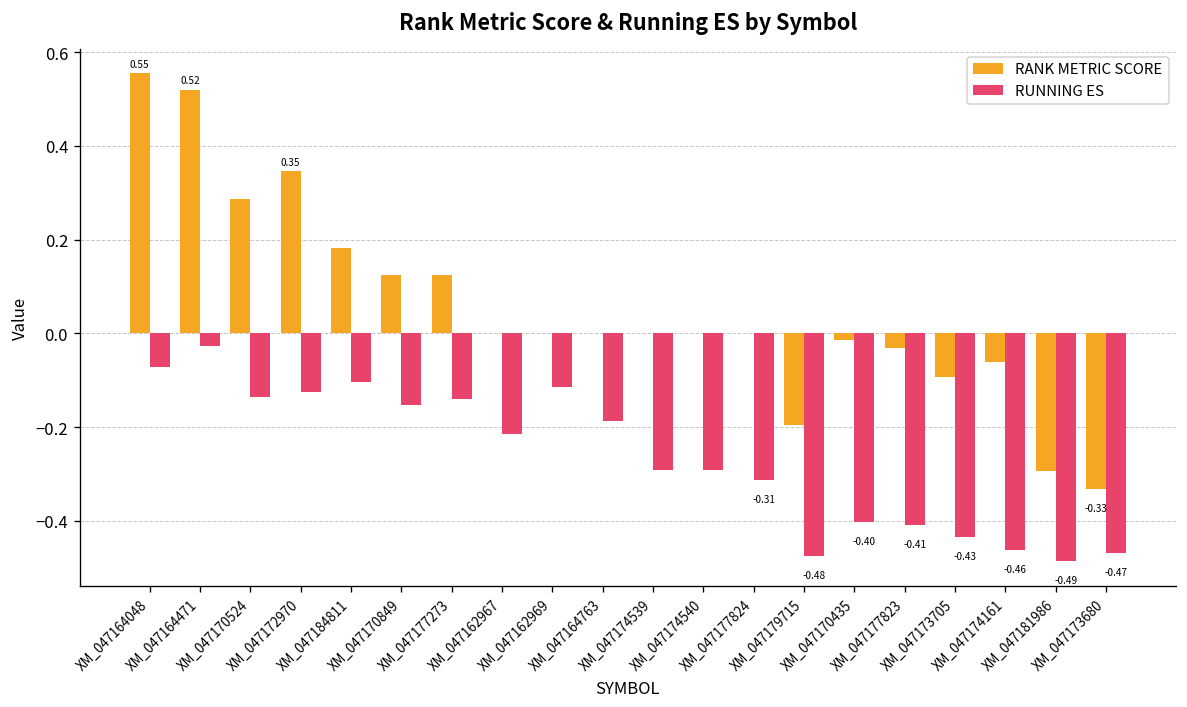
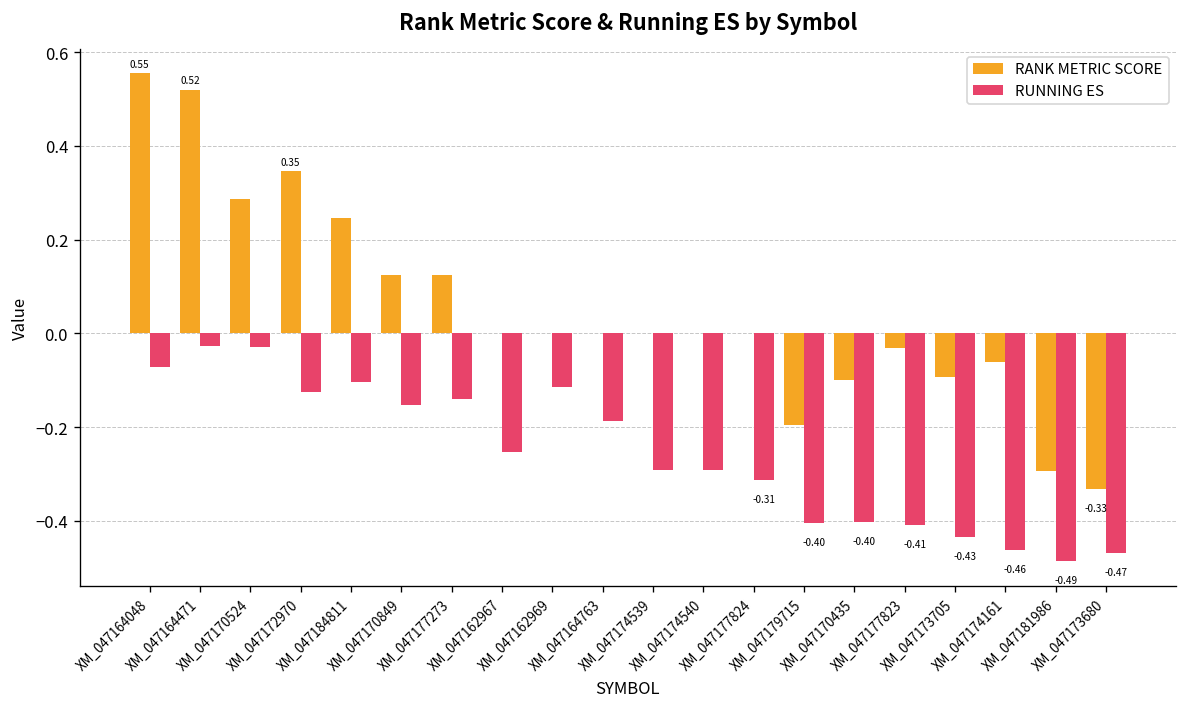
RUNNING ES, XM_047170524: -0.13 -> -0.03
RANK METRIC SCORE, XM_047184811: 0.18 -> 0.25
RUNNING ES, XM_047162967: -0.22 -> -0.25
RUNNING ES, XM_047179715: -0.48 -> -0.40
RANK METRIC SCORE, XM_047170435: -0.01 -> -0.10
